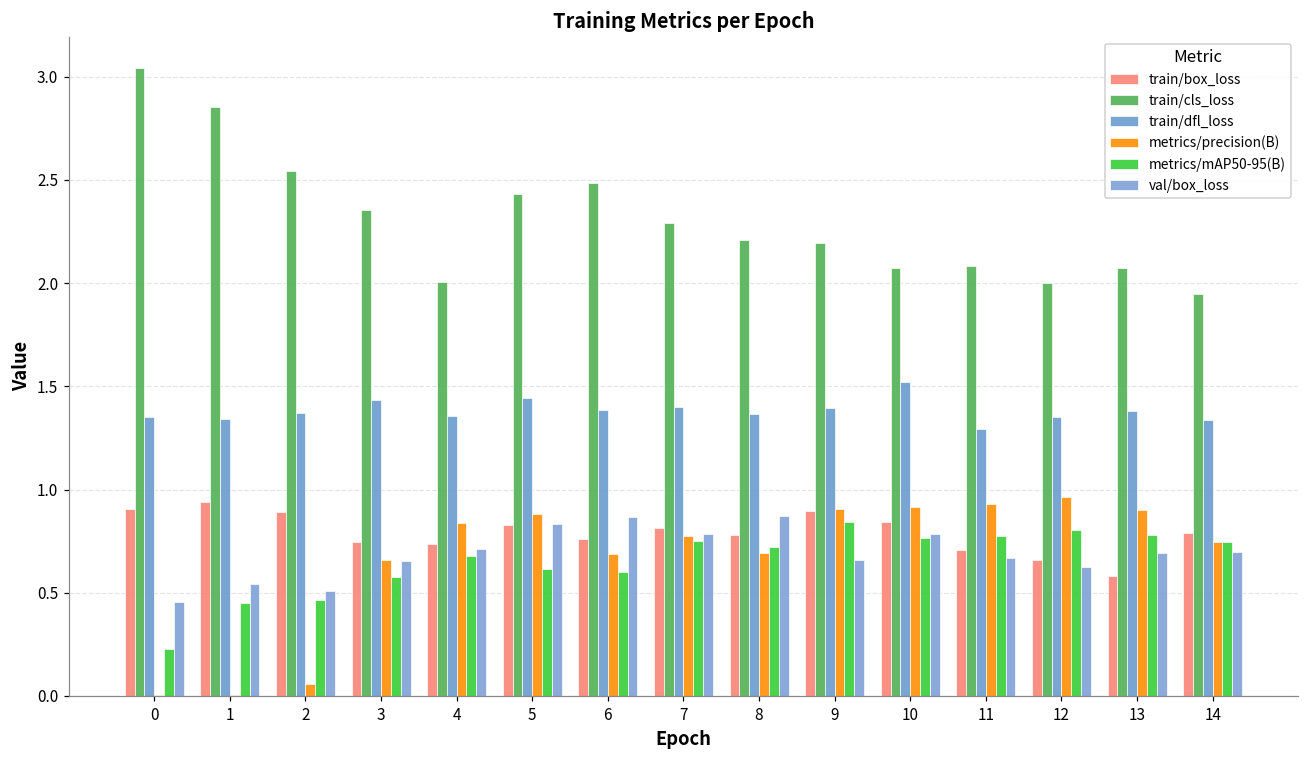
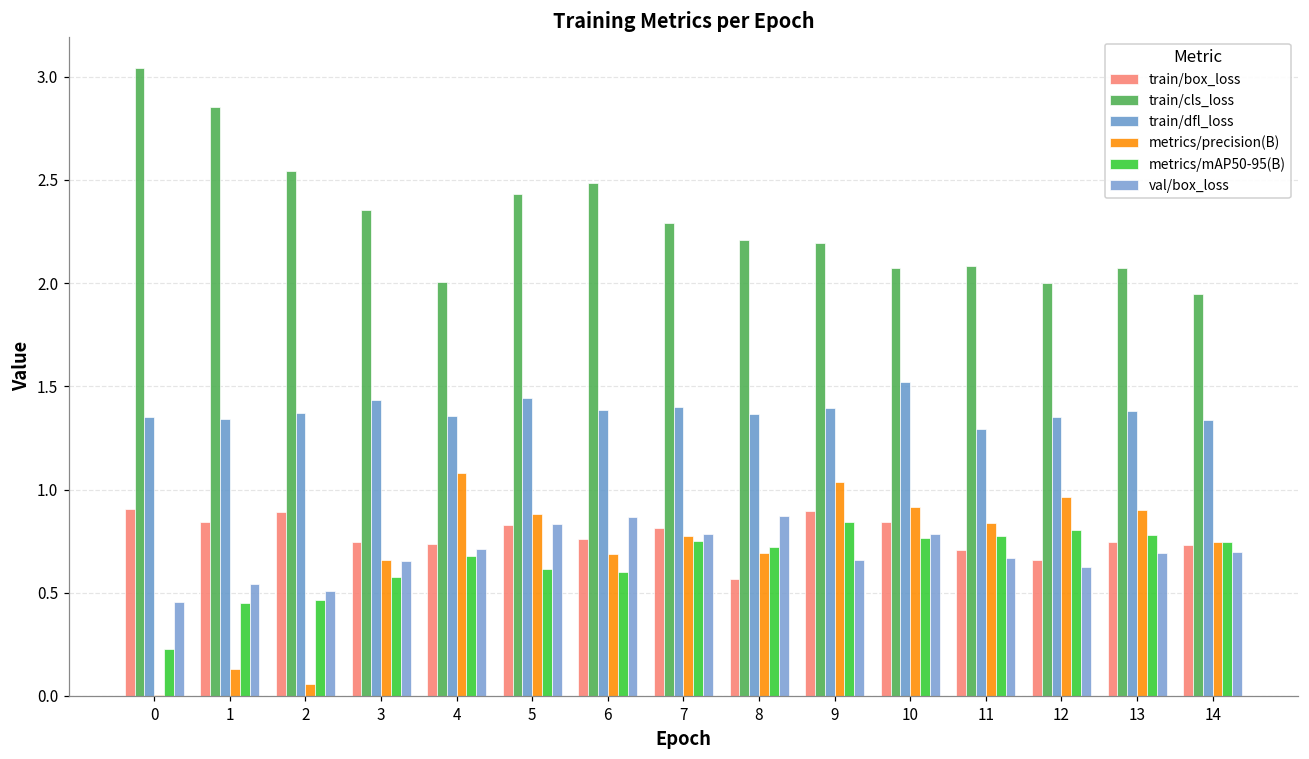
train/box_loss, 1: 0.94 -> 0.84
metrics/precision(B), 1: 0.00 -> 0.13
metrics/precision(B), 4: 0.84 -> 1.08
train/box_loss, 8: 0.78 -> 0.57
metrics/precision(B), 9: 0.90 -> 1.03
metrics/precision(B), 11: 0.93 -> 0.84
train/box_loss, 13: 0.58 -> 0.75
train/box_loss, 14: 0.79 -> 0.73
